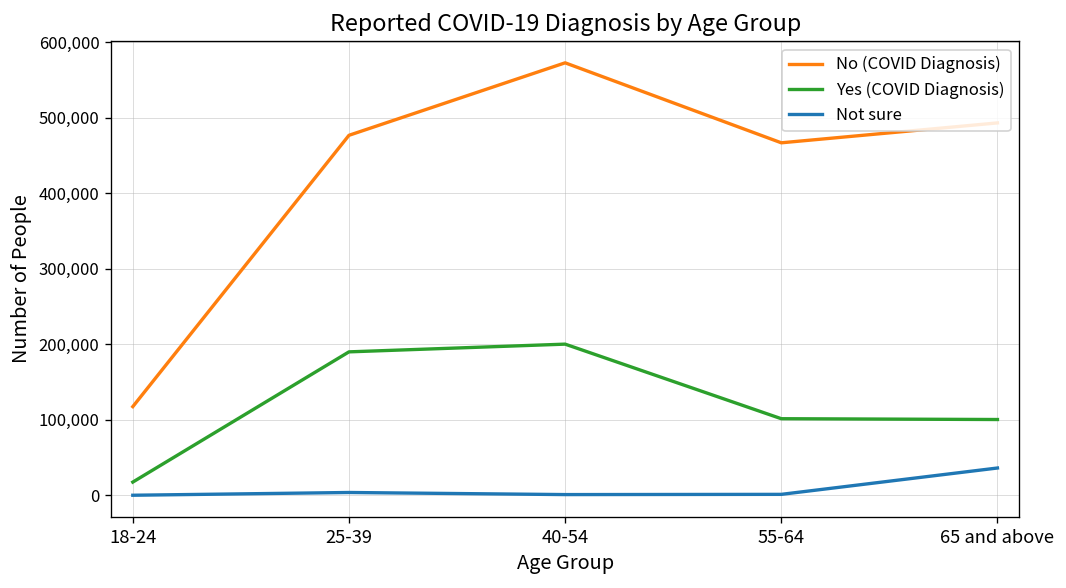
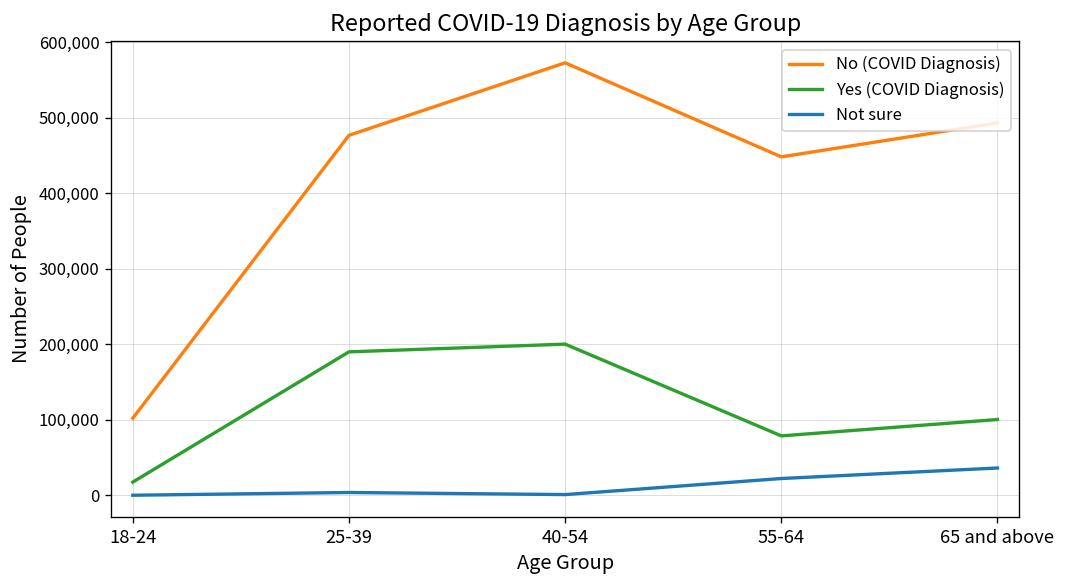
No (COVID Diagnosis), 18-24: 120,000 -> 100,000
No (COVID Diagnosis), 55-64: 470,000 -> 450,000
Yes (COVID Diagnosis), 55-64: 100,000 -> 80,000
Not sure, 55-64: 0 -> 20,000
